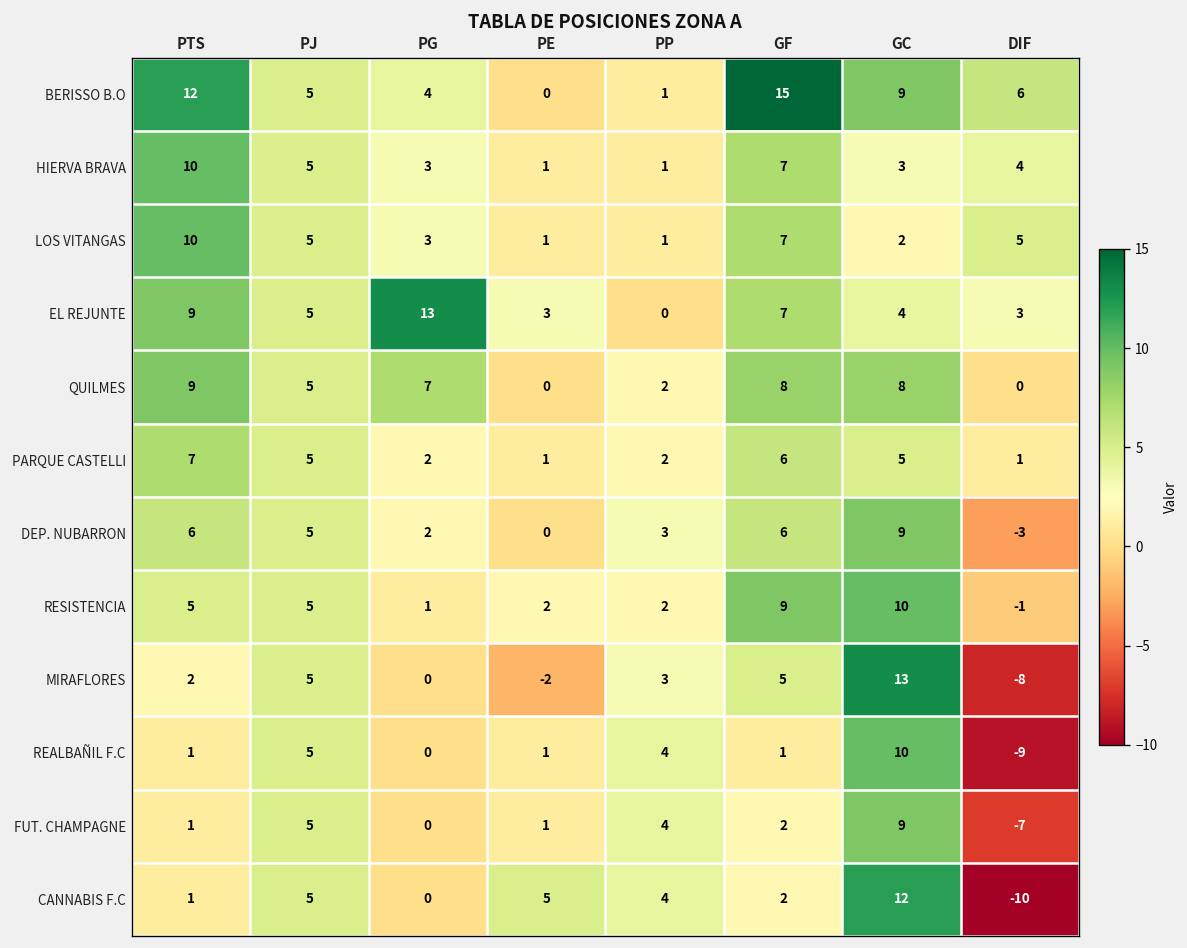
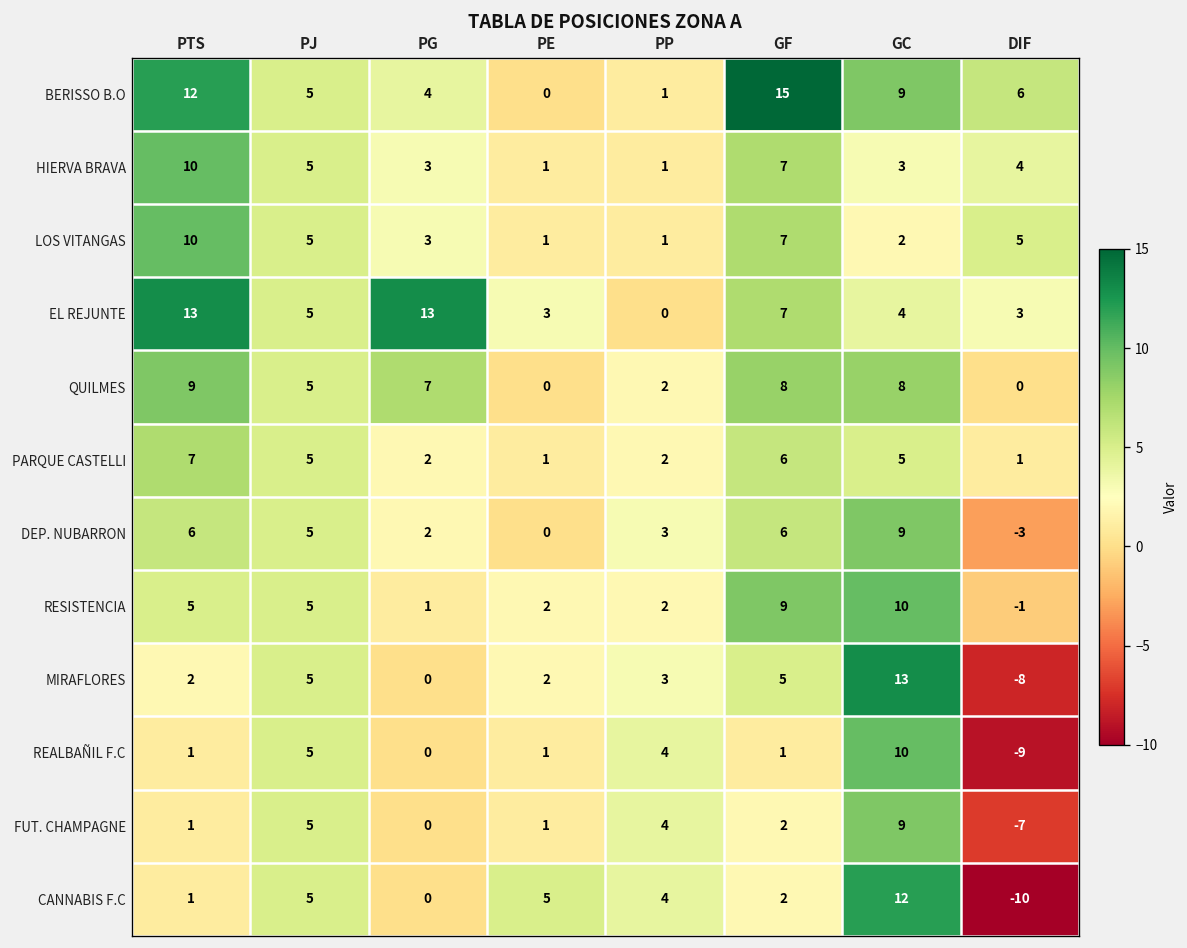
EL REJUNTE, PTS: 9 -> 13
MIRAFLORES, PE: -2 -> 2
